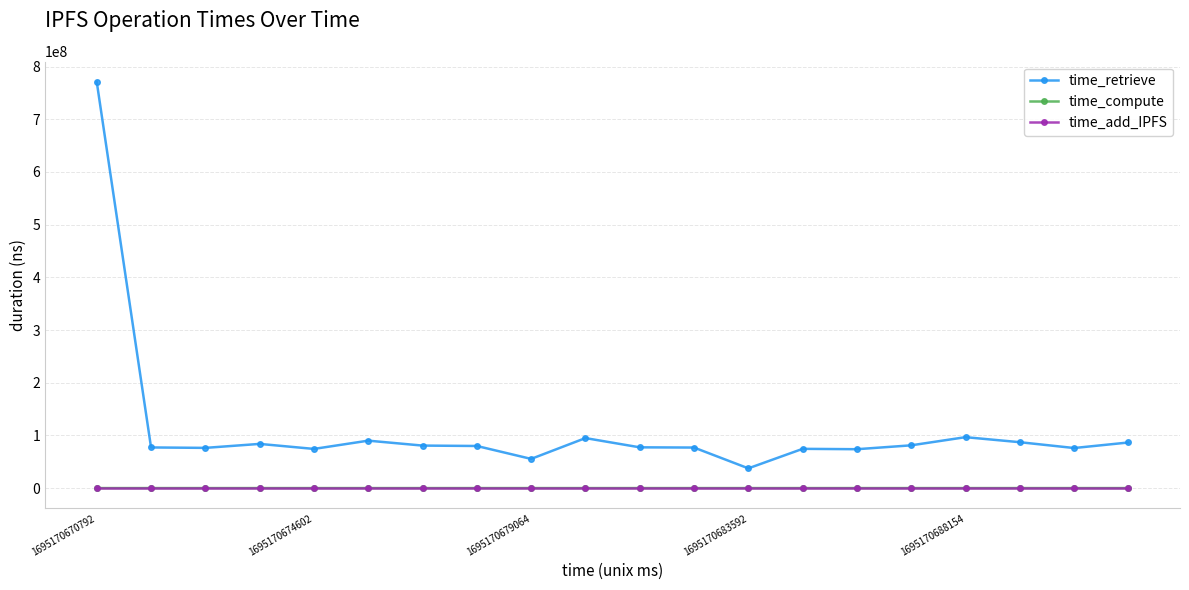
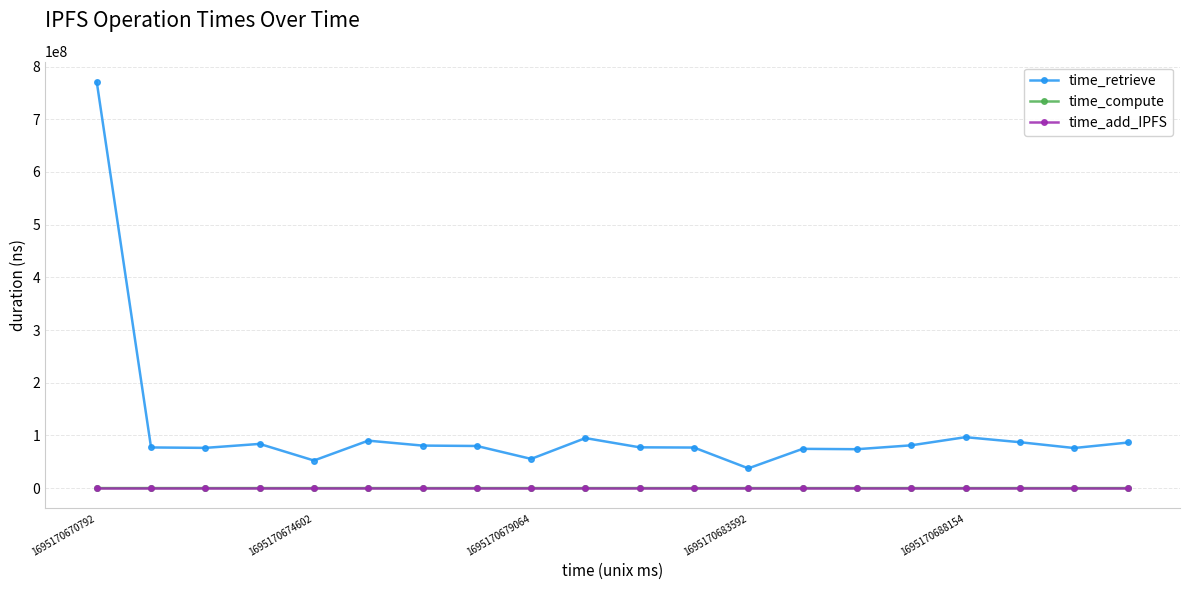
time_retrieve, 1695170674602: 70000000 -> 50000000
